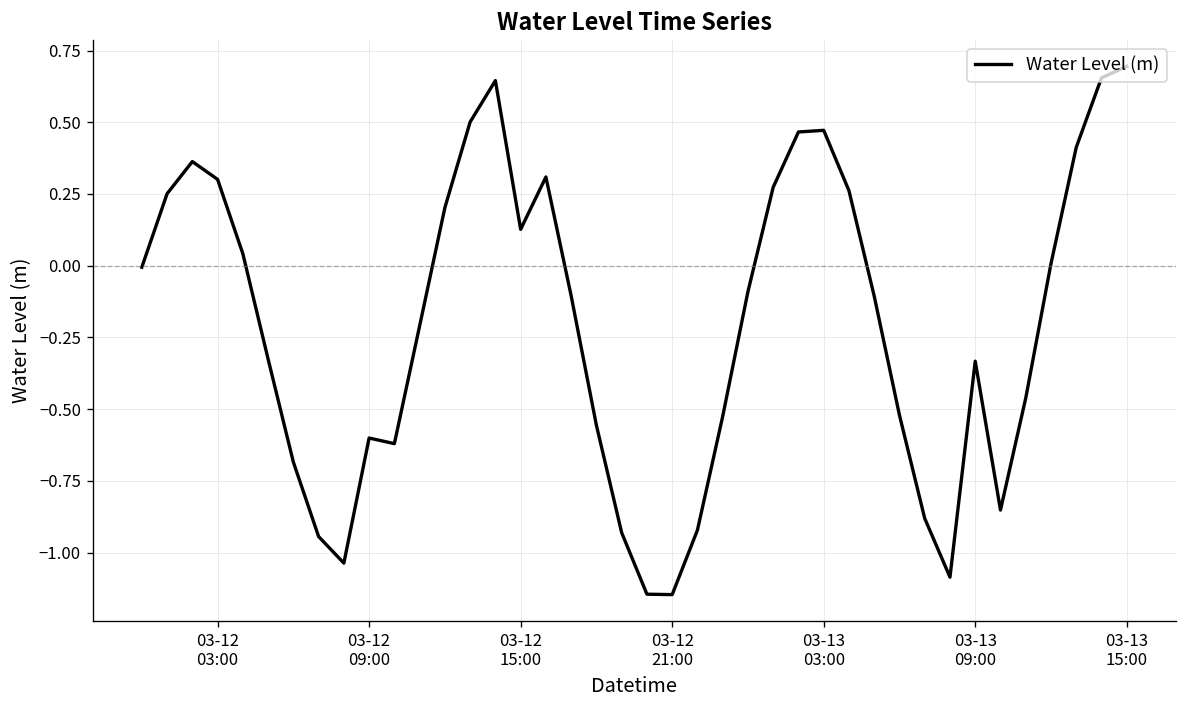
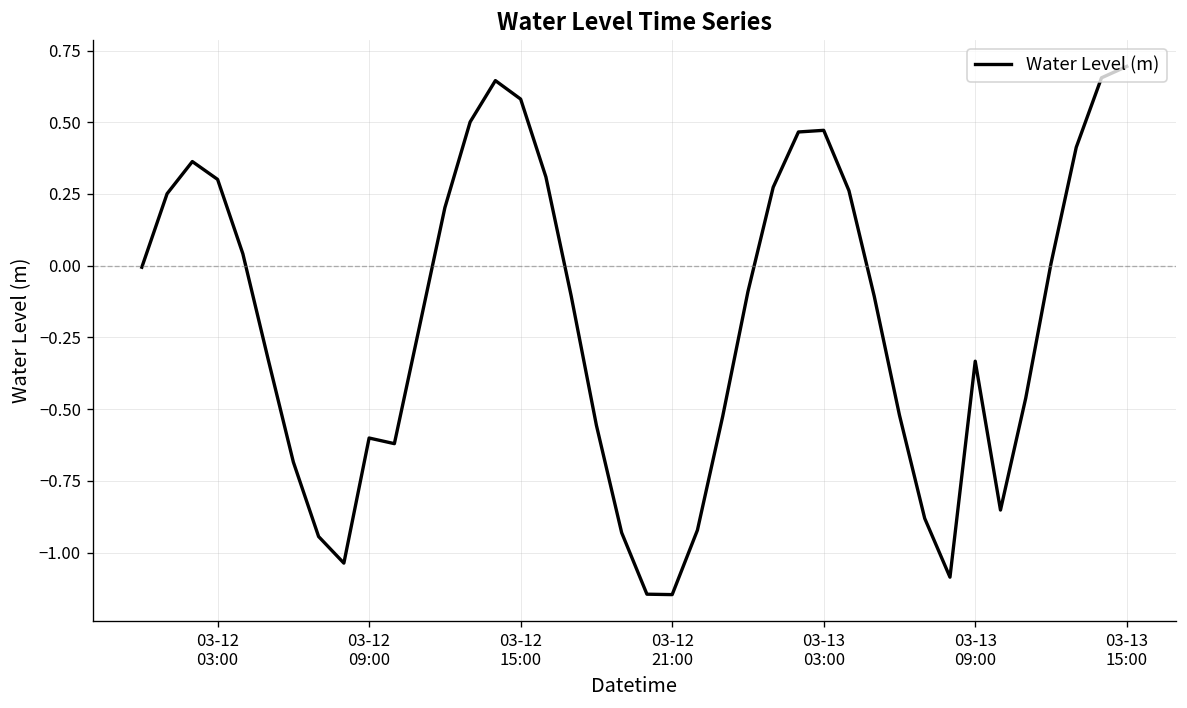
03-12 15:00: 0.13 -> 0.58
